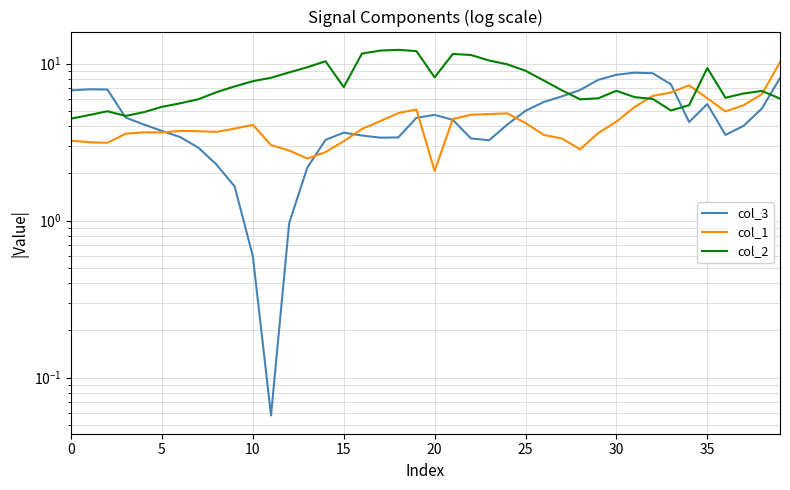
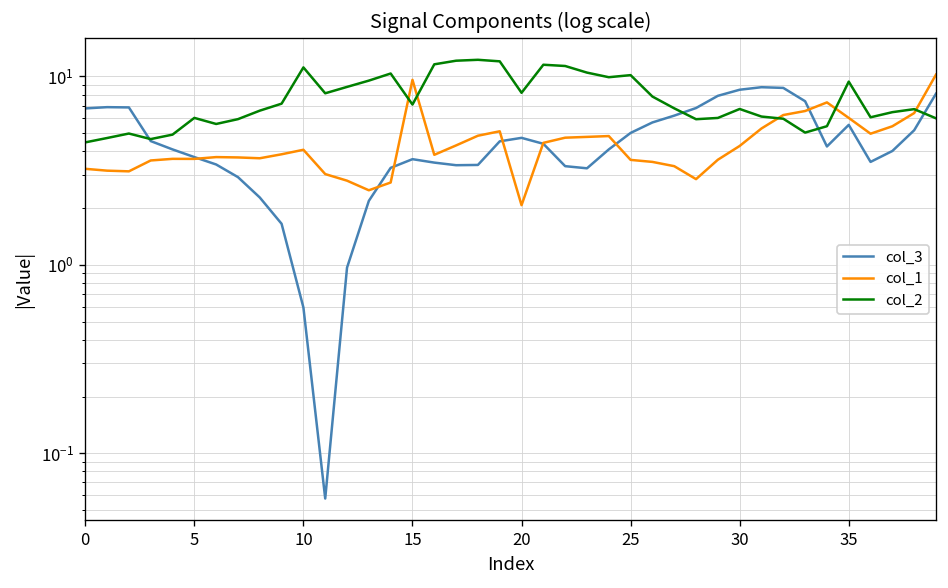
col_2, 5: 5.3 -> 6.0
col_2, 10: 8 -> 11
col_1, 15: 3.2 -> 10
col_1, 25: 4.2 -> 3.6
col_2, 25: 9 -> 10
